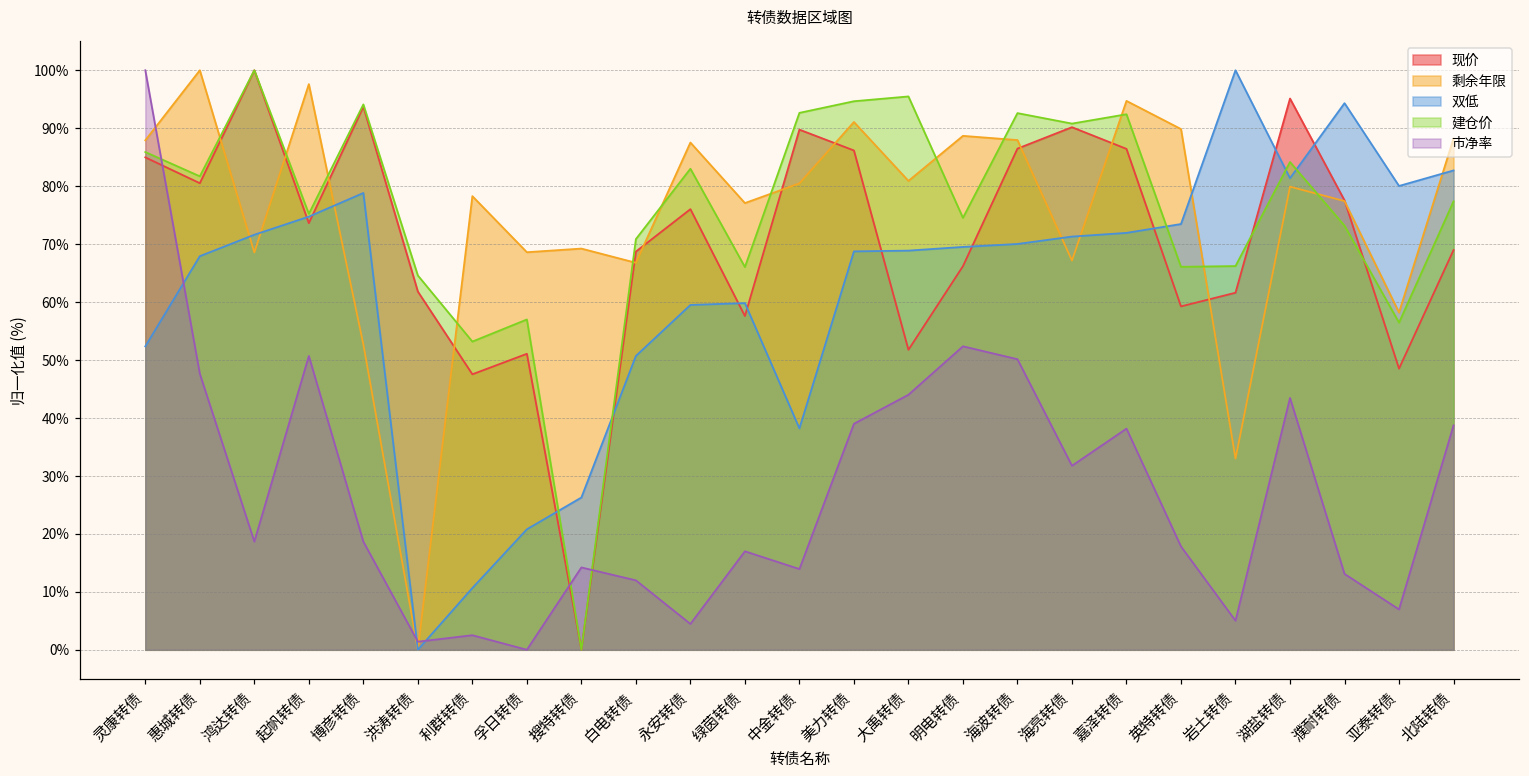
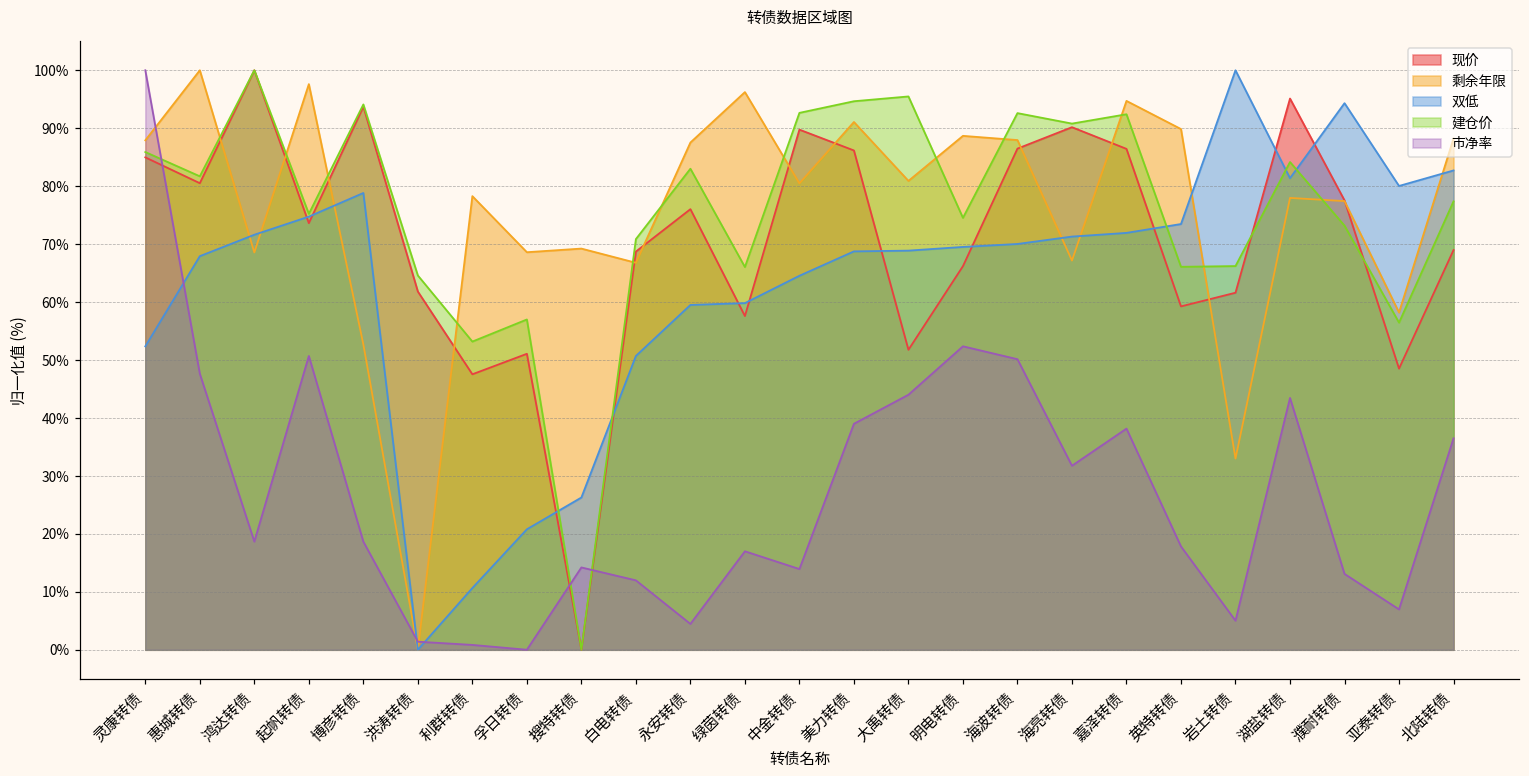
市净率, 利群转债: 3% -> 1%
剩余年限, 绿茵转债: 77% -> 96%
双低, 中金转债: 38% -> 65%
剩余年限, 湖盐转债: 80% -> 78%
市净率, 北陆转债: 39% -> 36%
